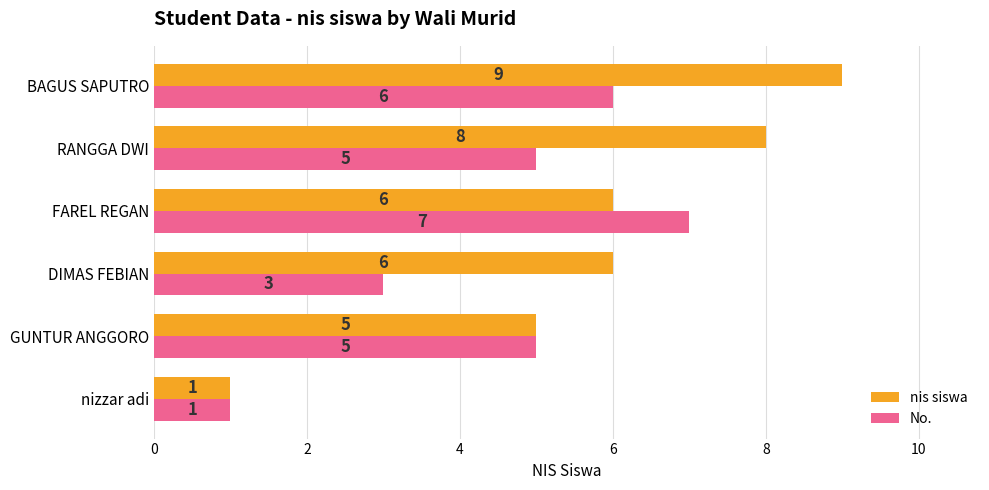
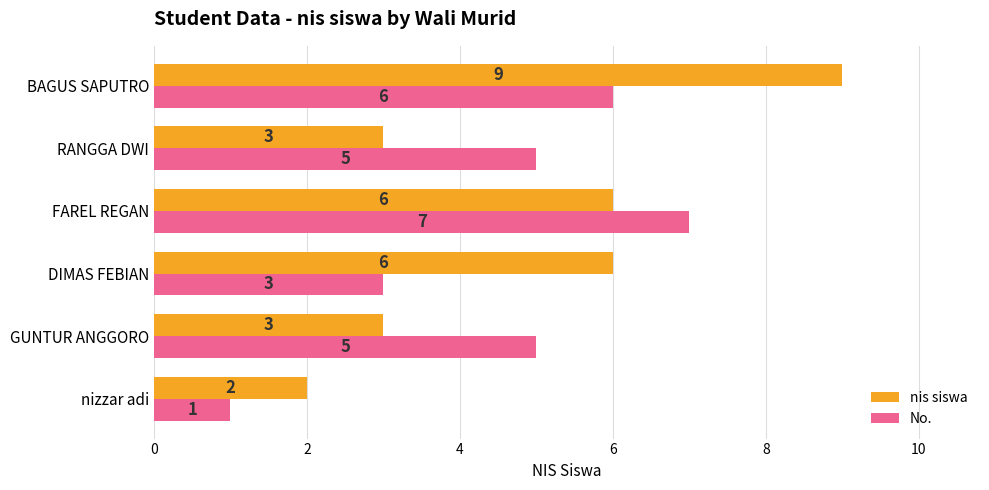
nis siswa, RANGGA DWI: 8 -> 3
nis siswa, GUNTUR ANGGORO: 5 -> 3
nis siswa, nizzar adi: 1 -> 2
